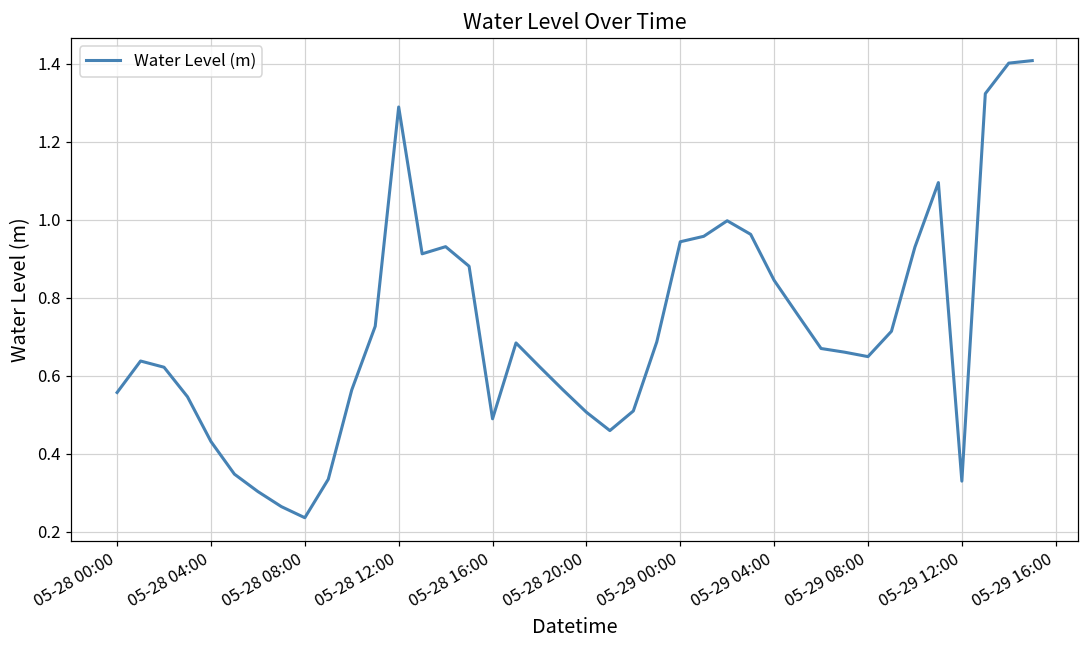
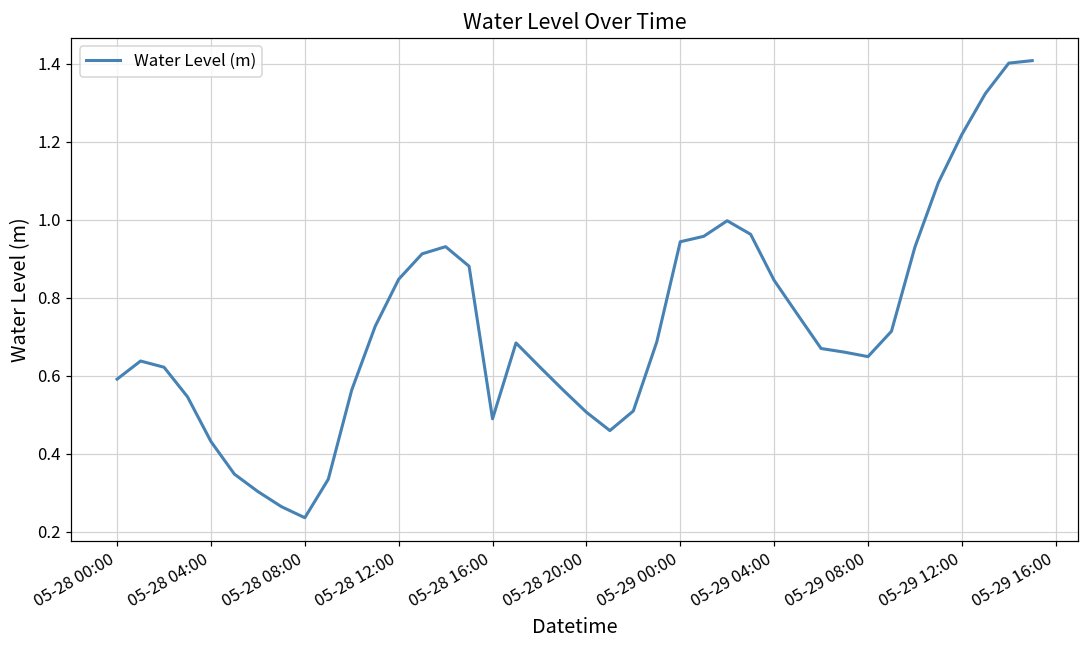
05-28 00:00: 0.56 -> 0.59
05-28 12:00: 1.29 -> 0.85
05-29 12:00: 0.33 -> 1.22
